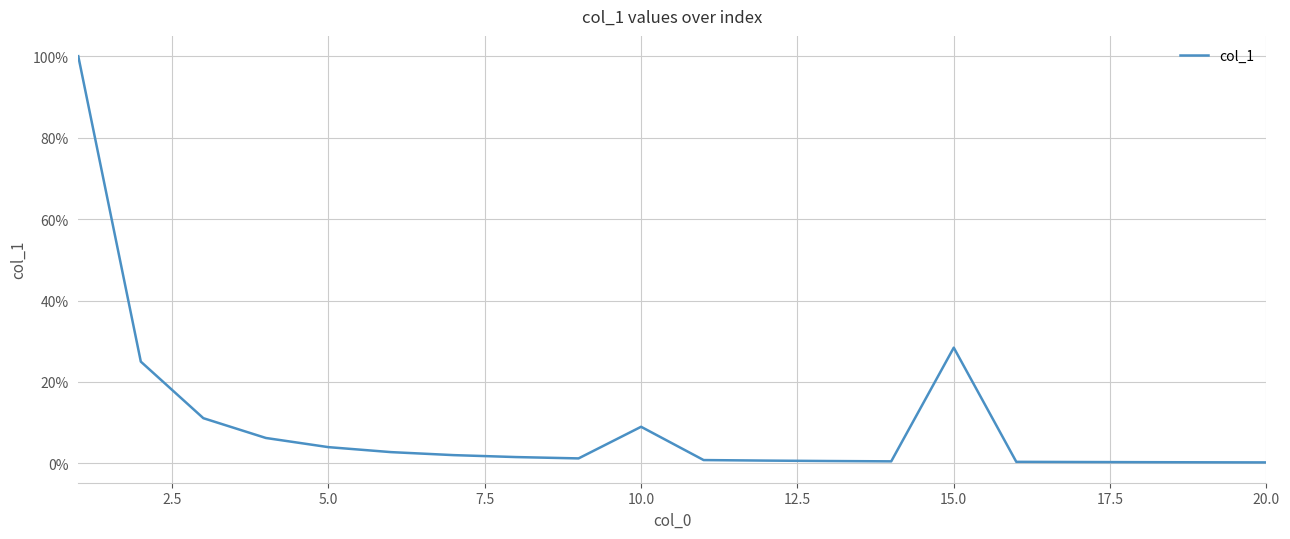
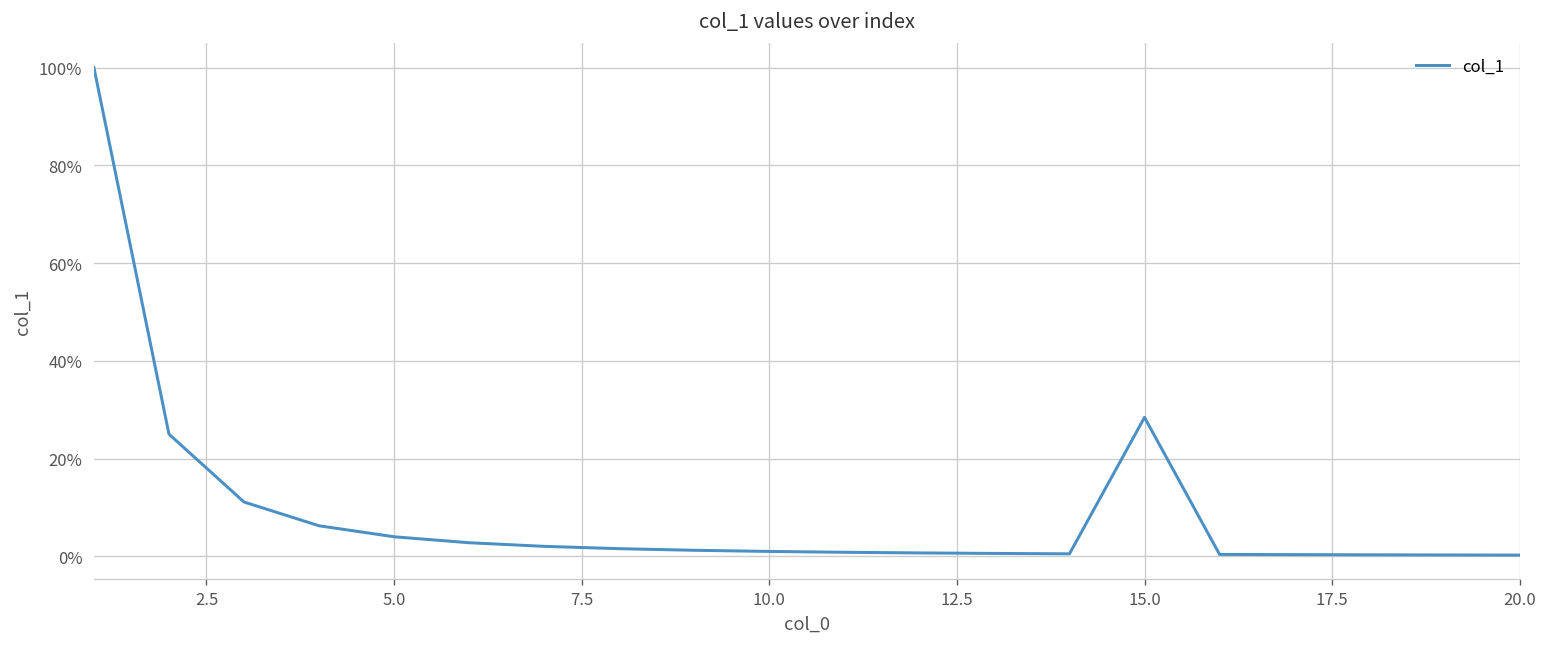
10.0: 9% -> 1%
